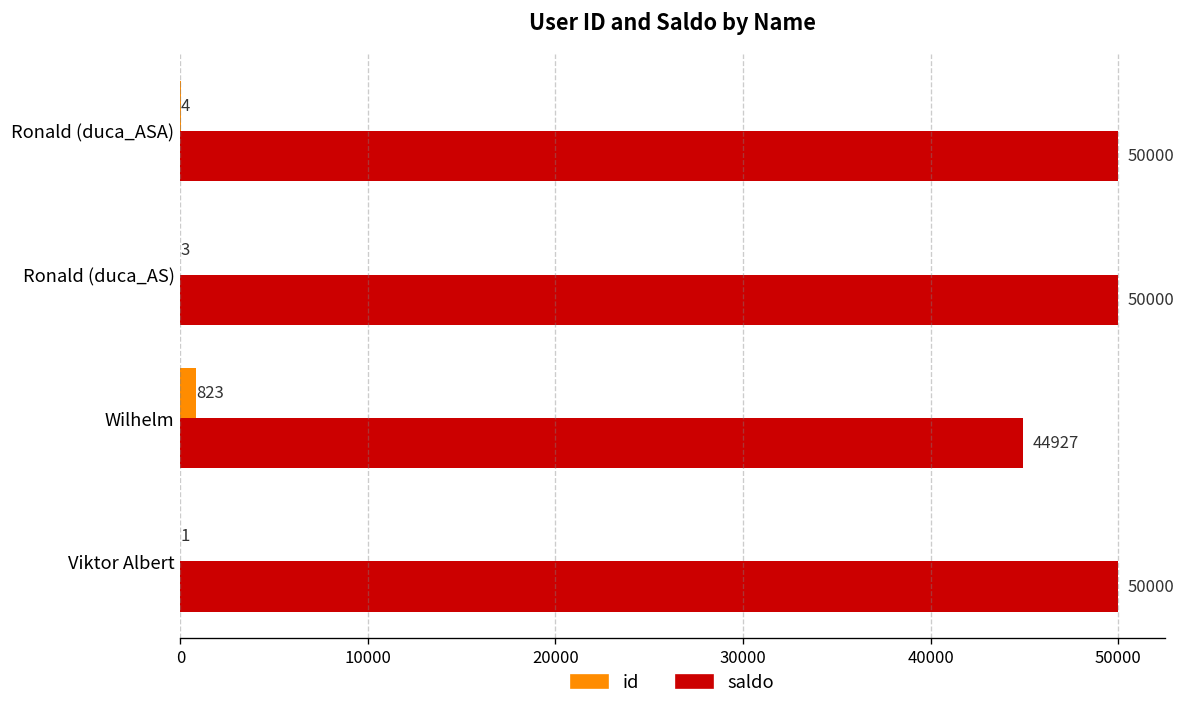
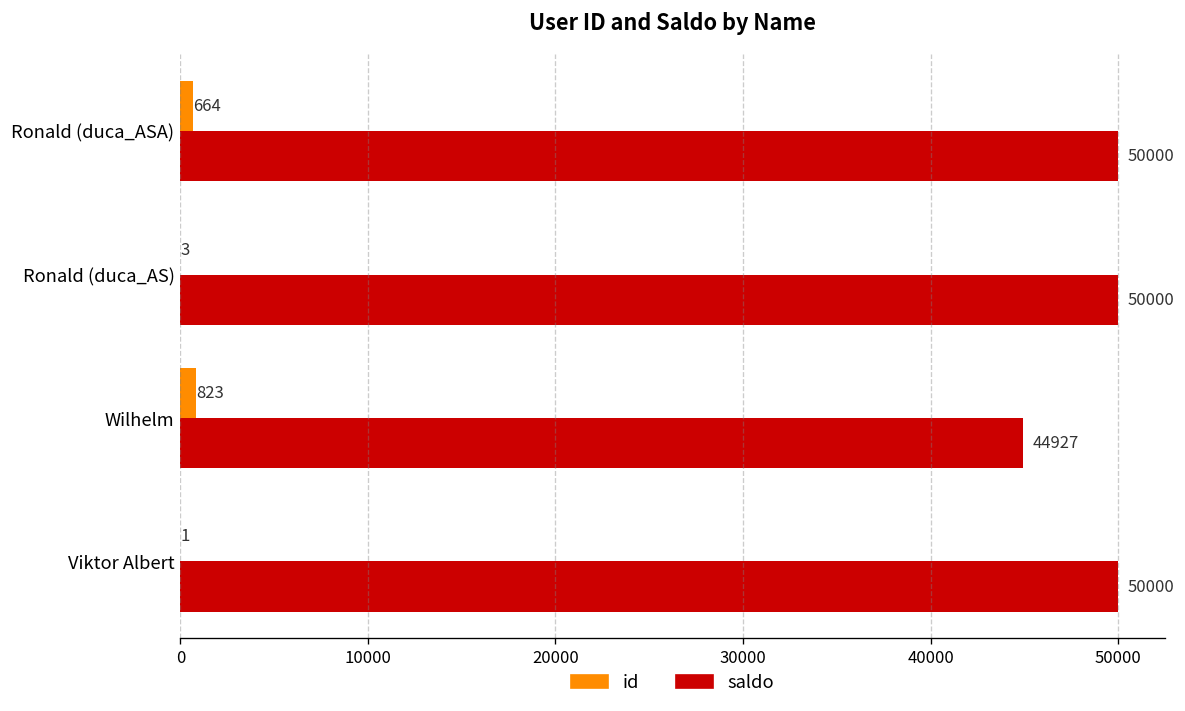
id, Ronald (duca_ASA): 4 -> 664
